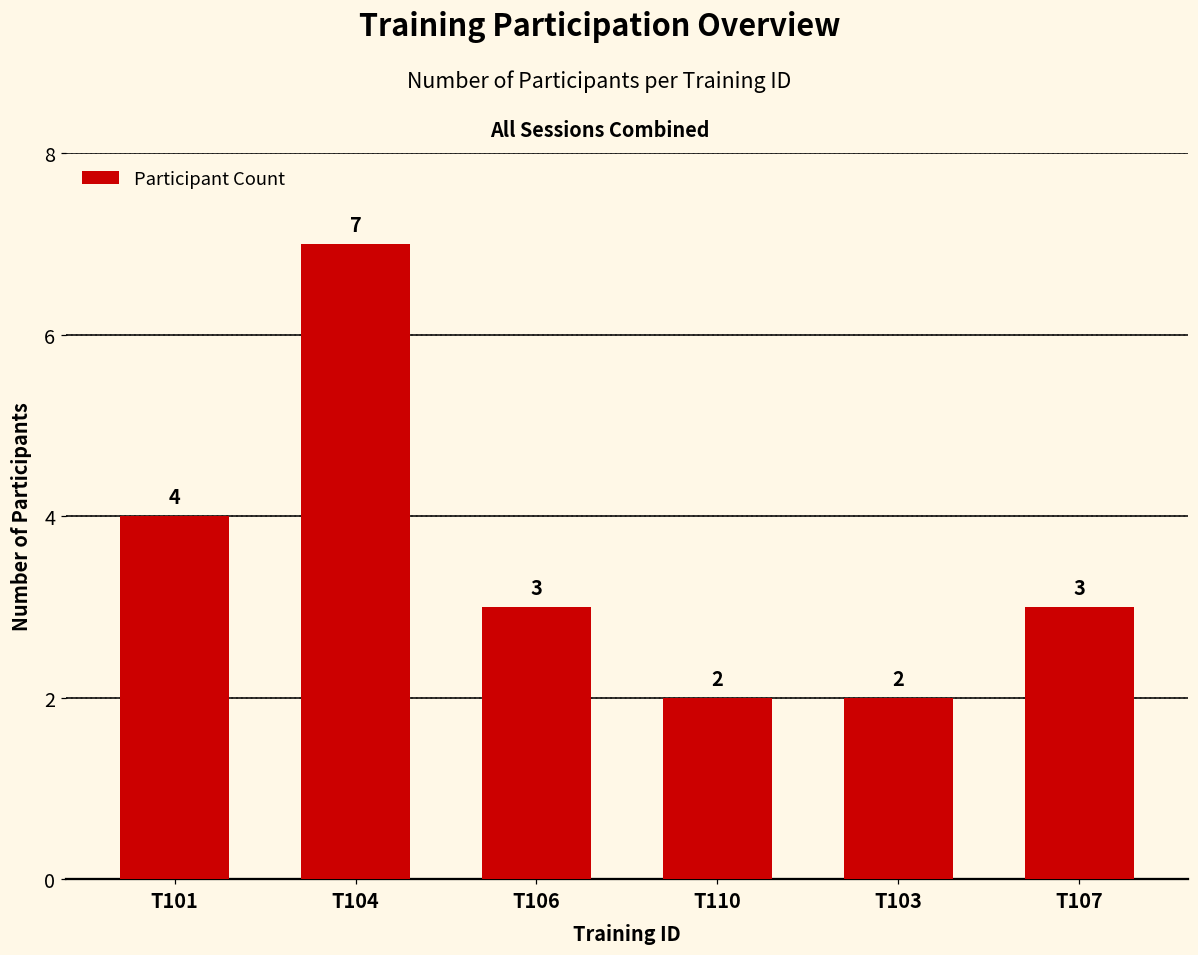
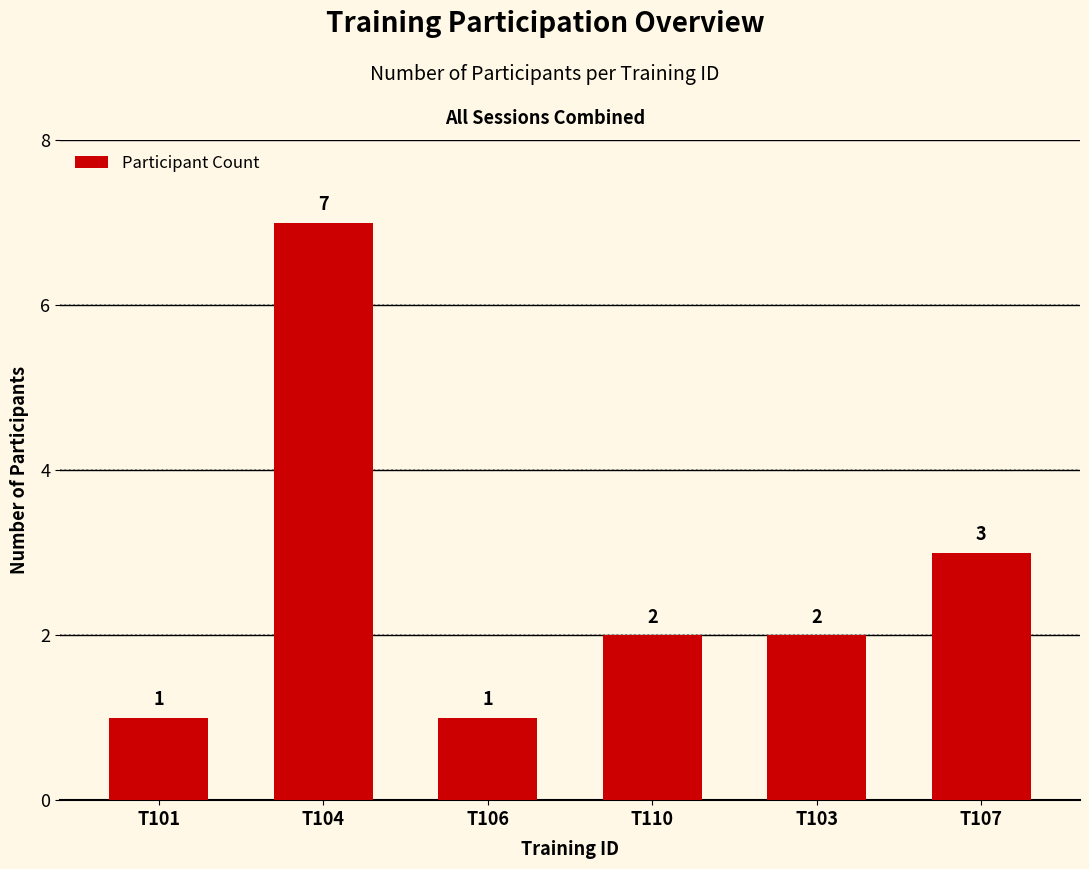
T101: 4 -> 1
T106: 3 -> 1
